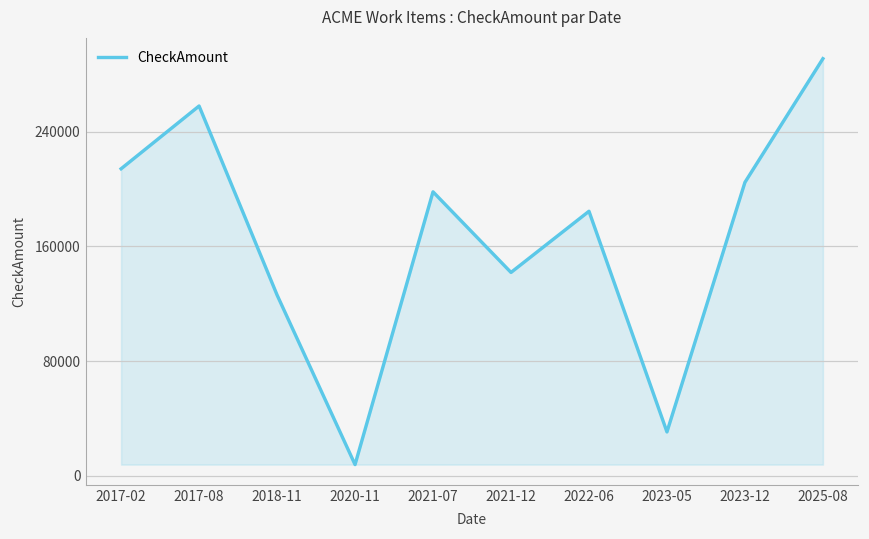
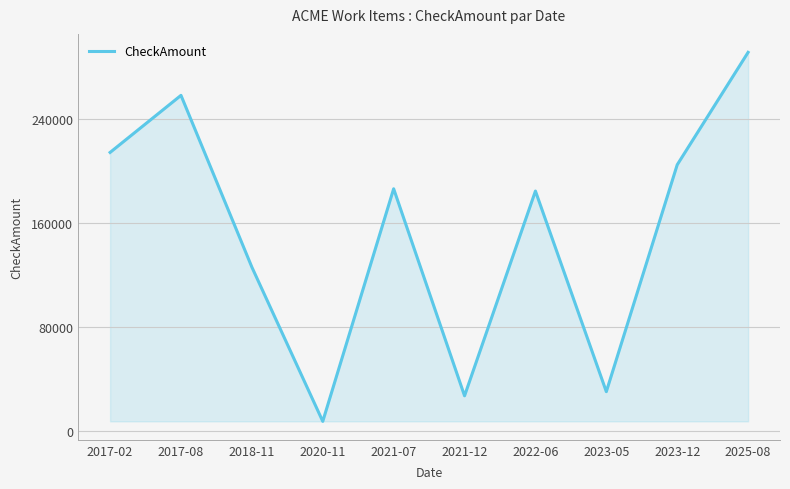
2021-07: 198000 -> 186000
2021-12: 142000 -> 27000
